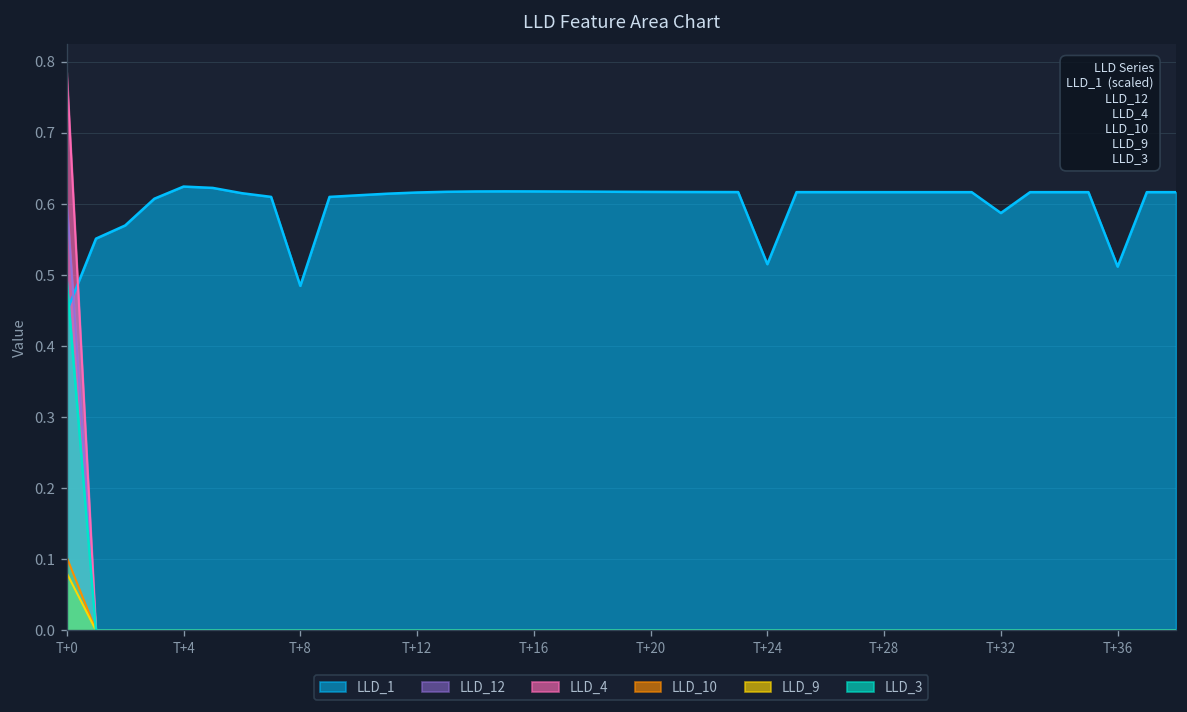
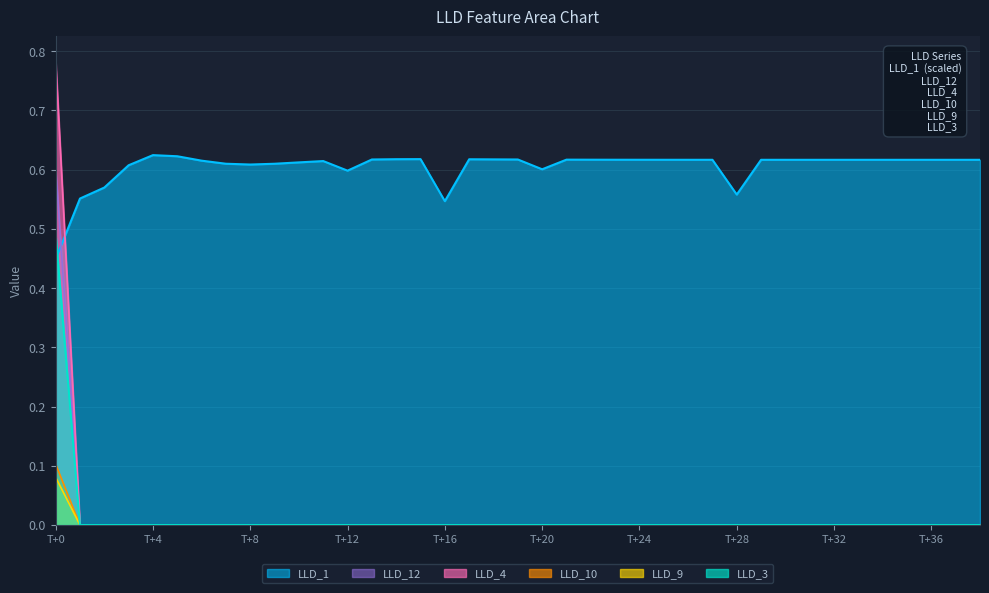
LLD_1, T+8: 0.48 -> 0.61
LLD_1, T+12: 0.62 -> 0.60
LLD_1, T+16: 0.62 -> 0.55
LLD_1, T+20: 0.62 -> 0.60
LLD_1, T+24: 0.52 -> 0.62
LLD_1, T+28: 0.62 -> 0.56
LLD_1, T+32: 0.59 -> 0.62
LLD_1, T+36: 0.51 -> 0.62
